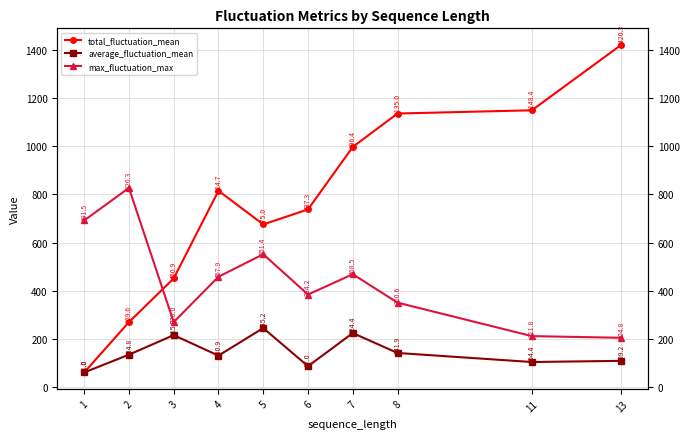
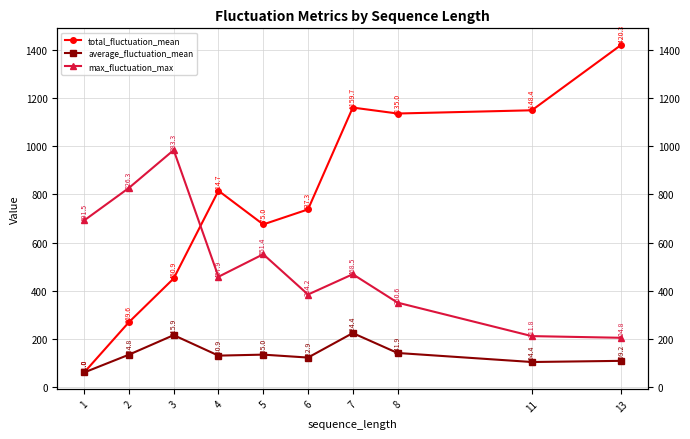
max_fluctuation_max, 3: 270.0 -> 983.3
average_fluctuation_mean, 5: 245.2 -> 135.0
average_fluctuation_mean, 6: 87.0 -> 122.9
total_fluctuation_mean, 7: 996.4 -> 1159.7
